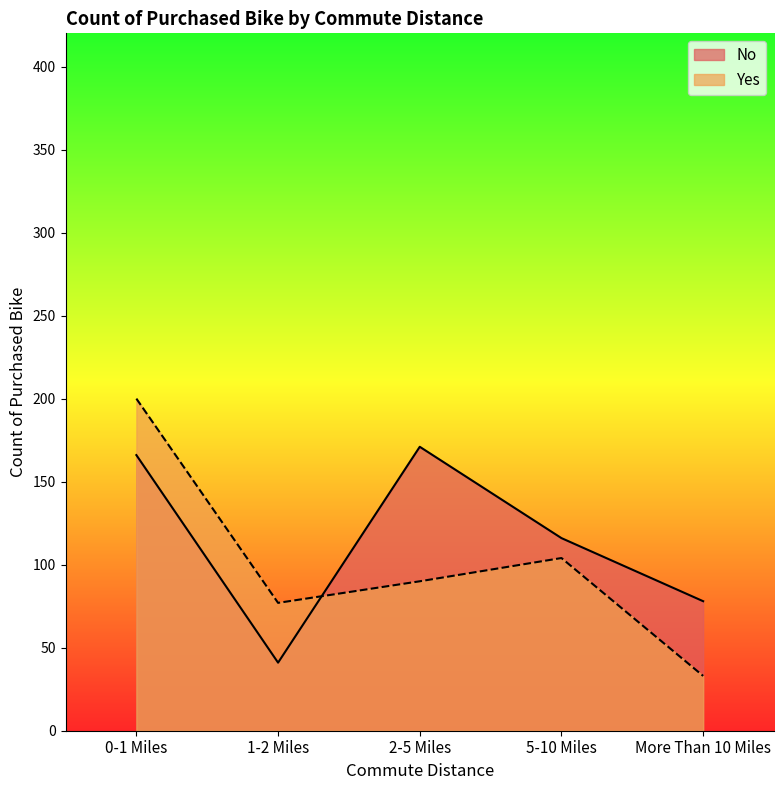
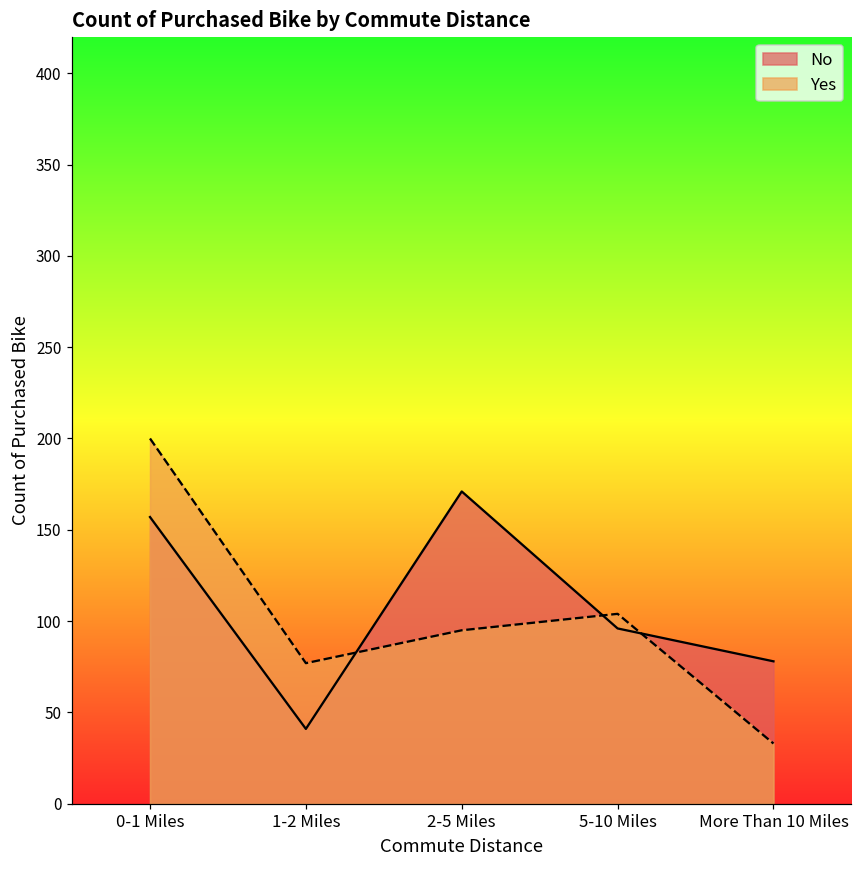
No, 0-1 Miles: 166 -> 157
Yes, 2-5 Miles: 90 -> 95
No, 5-10 Miles: 116 -> 96
